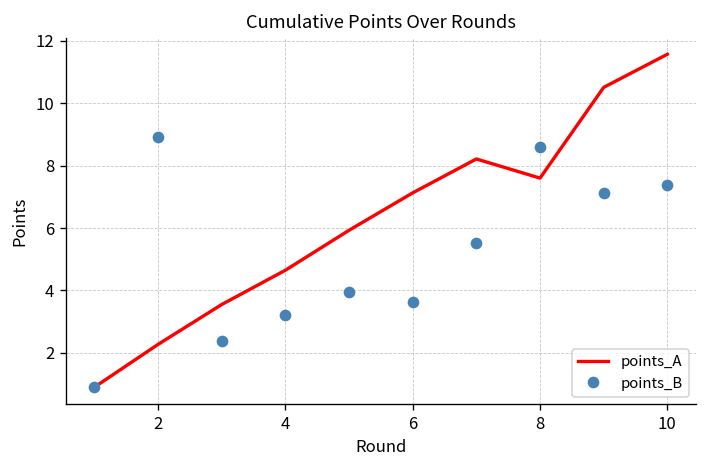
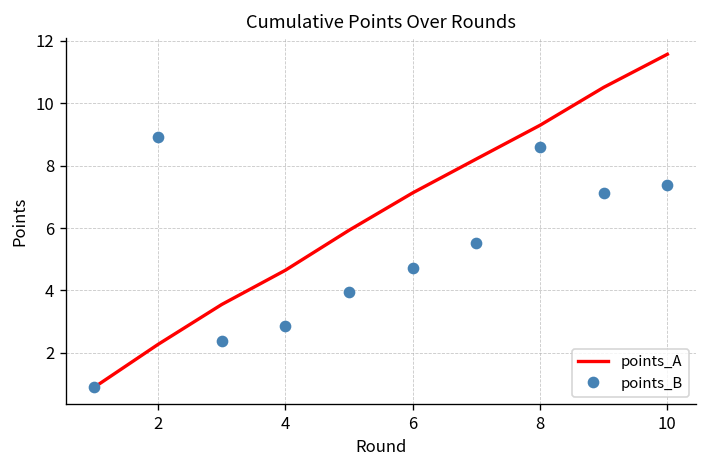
points_B, 4: 3.2 -> 2.9
points_B, 6: 3.6 -> 4.7
points_A, 8: 7.6 -> 9.3
